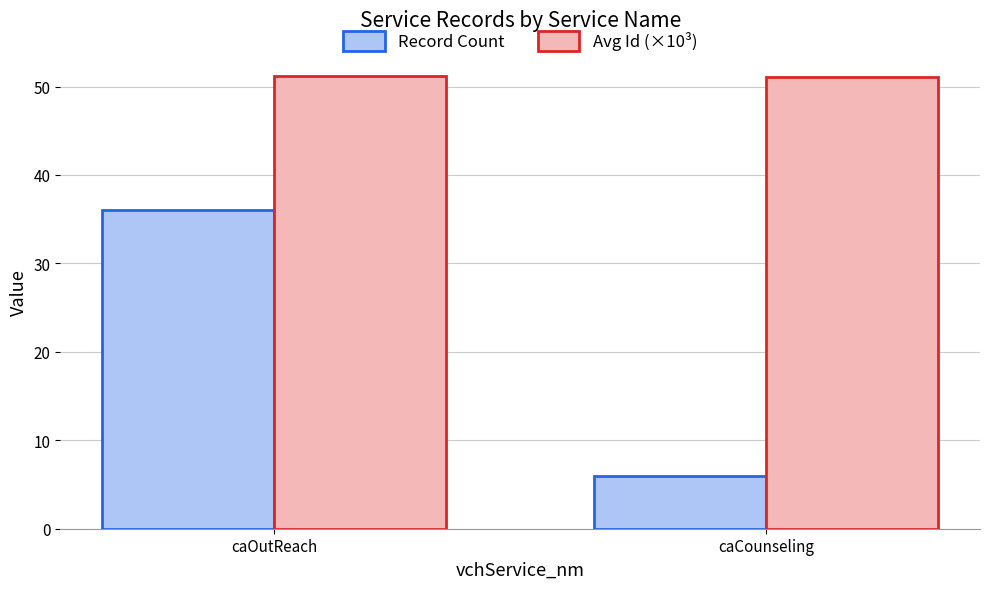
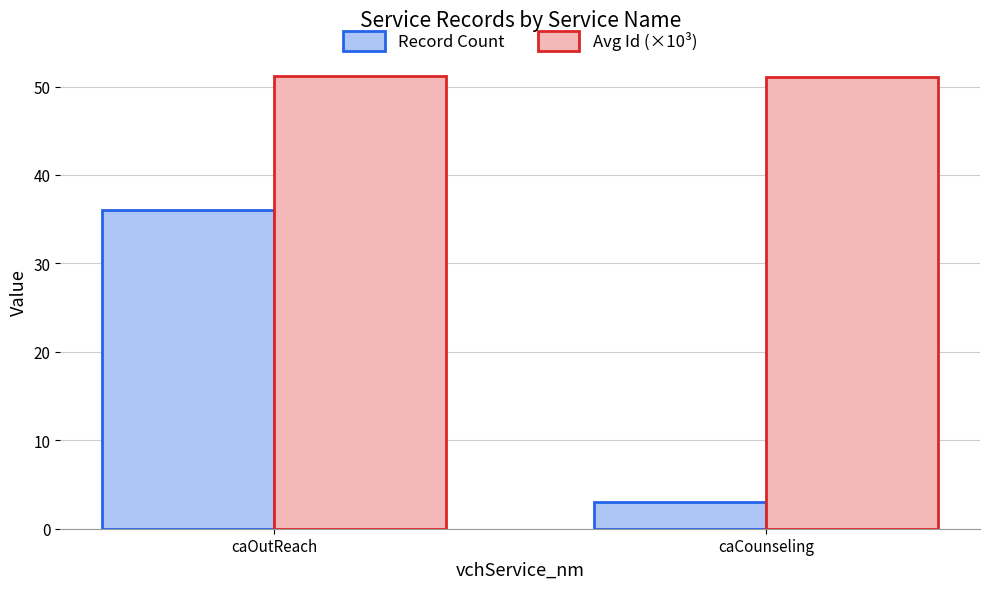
Record Count, caCounseling: 6 -> 3
